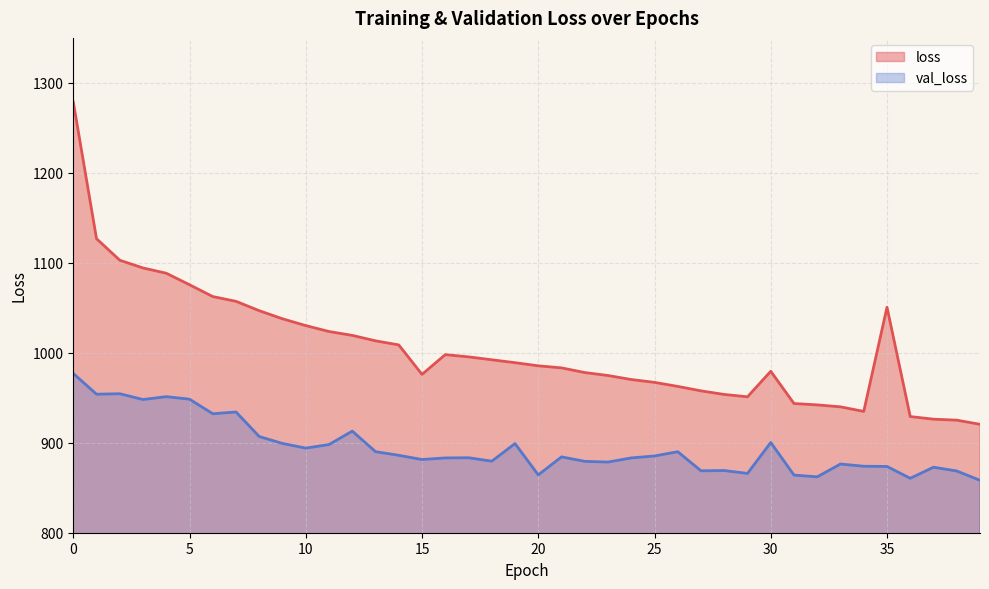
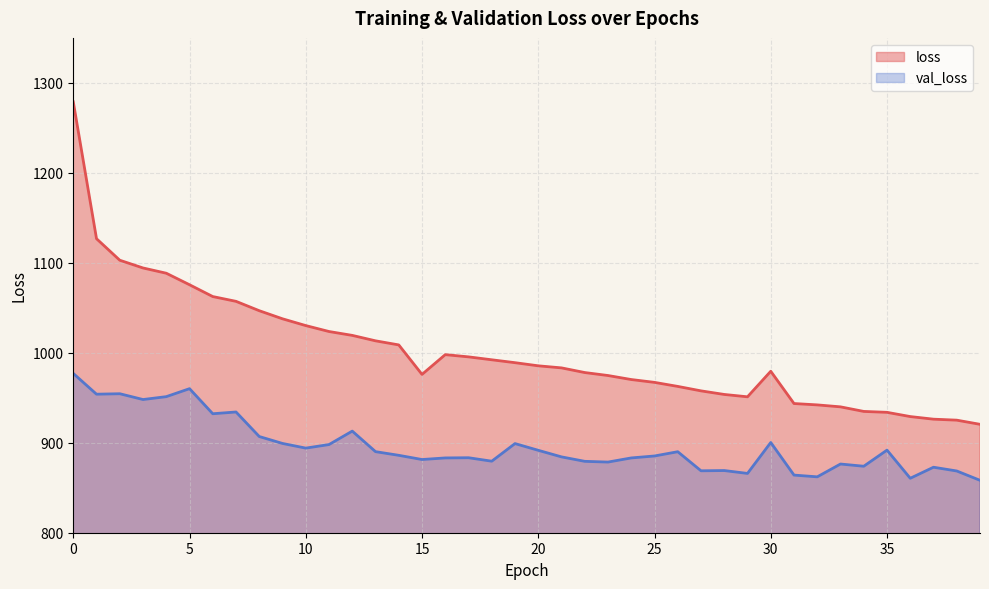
val_loss, 5: 950 -> 960
val_loss, 20: 860 -> 890
loss, 35: 1050 -> 930
val_loss, 35: 870 -> 890
